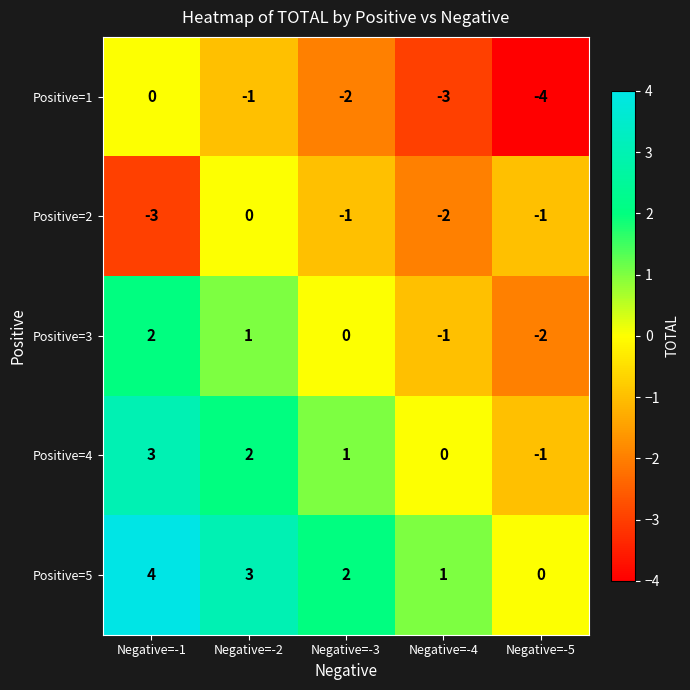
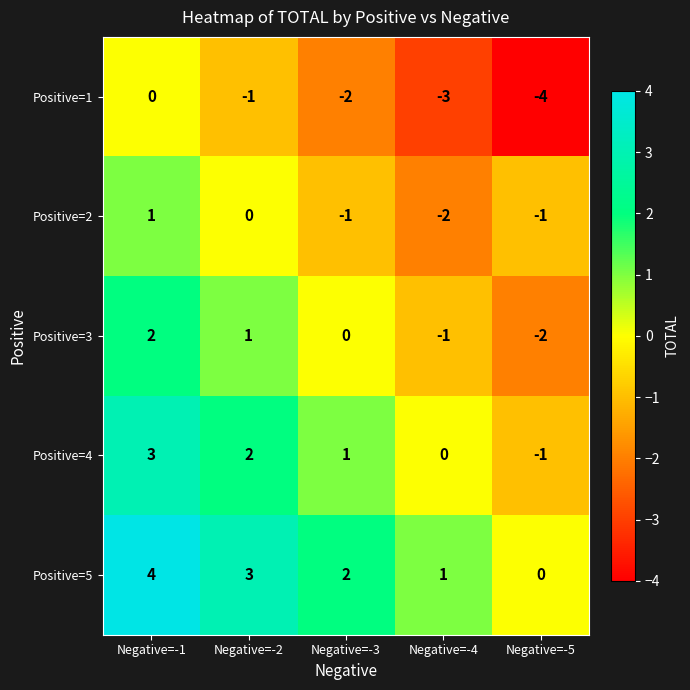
Positive=2, Negative=-1: -3 -> 1
